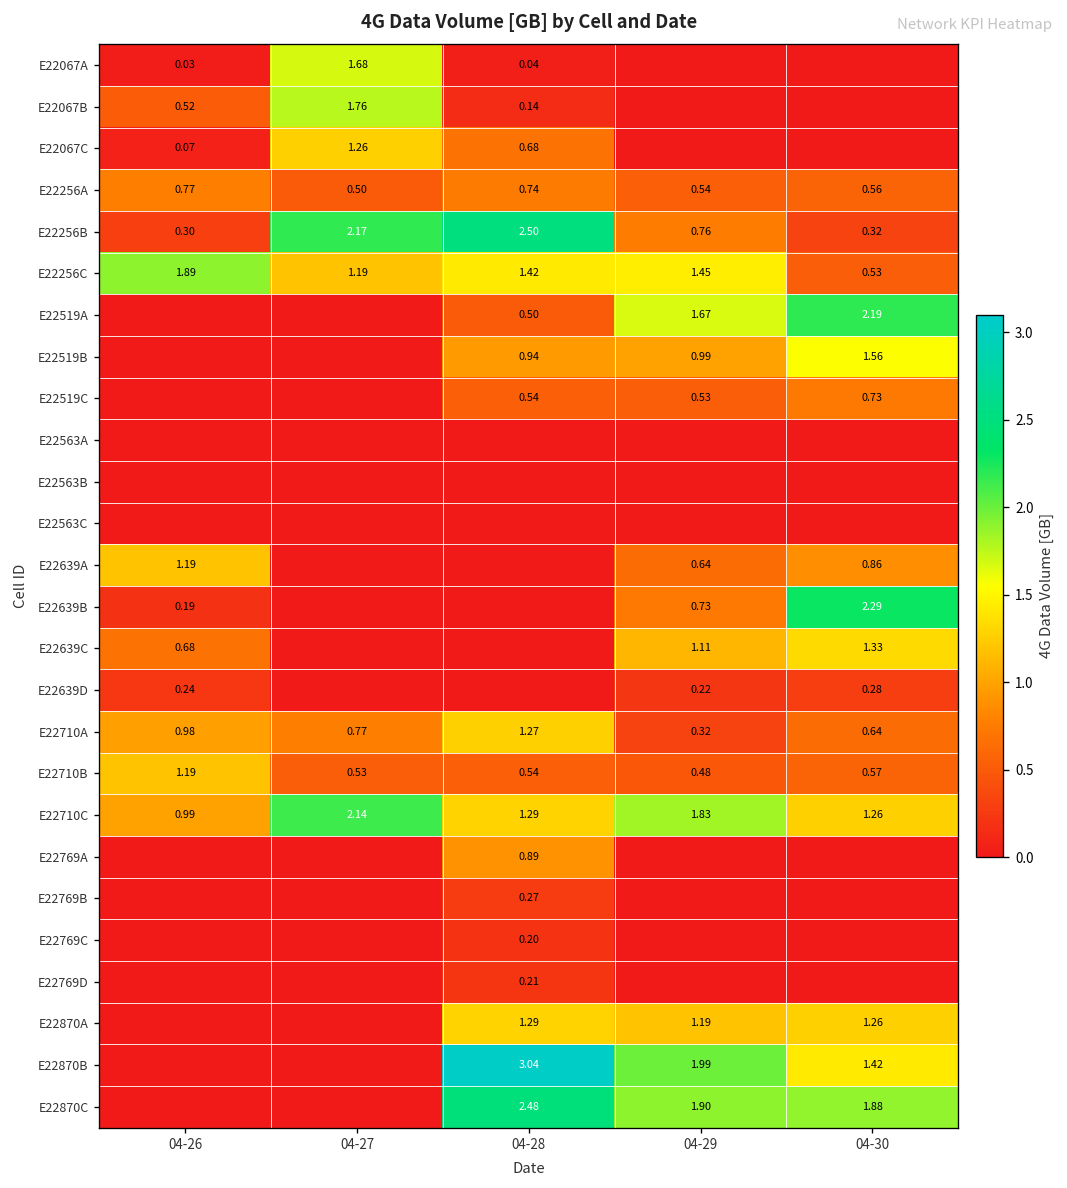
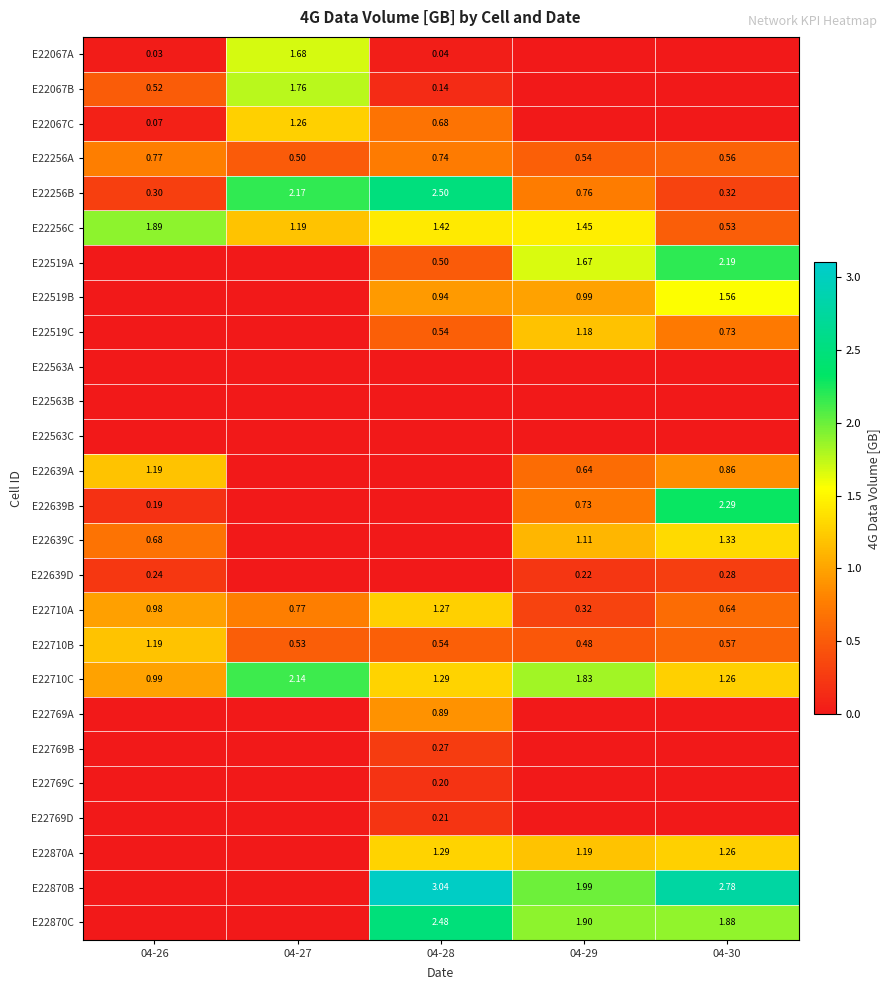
E22519C, 04-29: 0.53 -> 1.18
E22870B, 04-30: 1.42 -> 2.78
